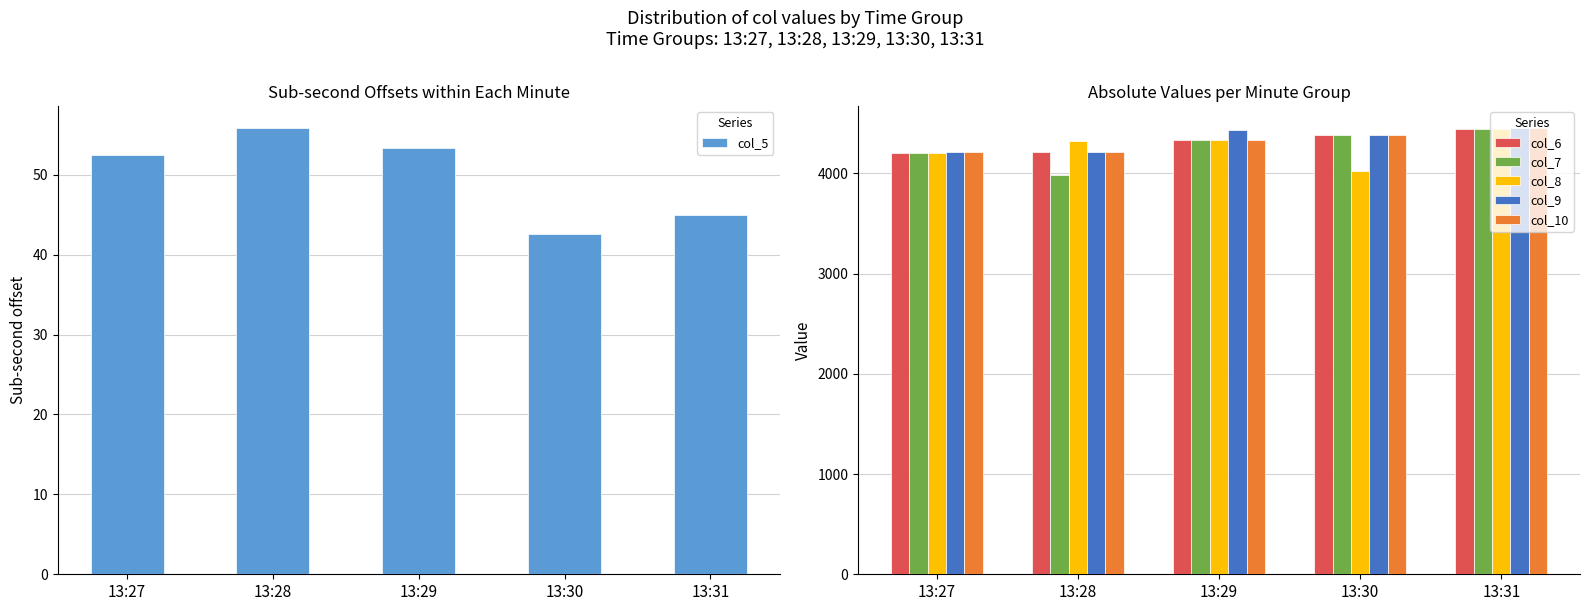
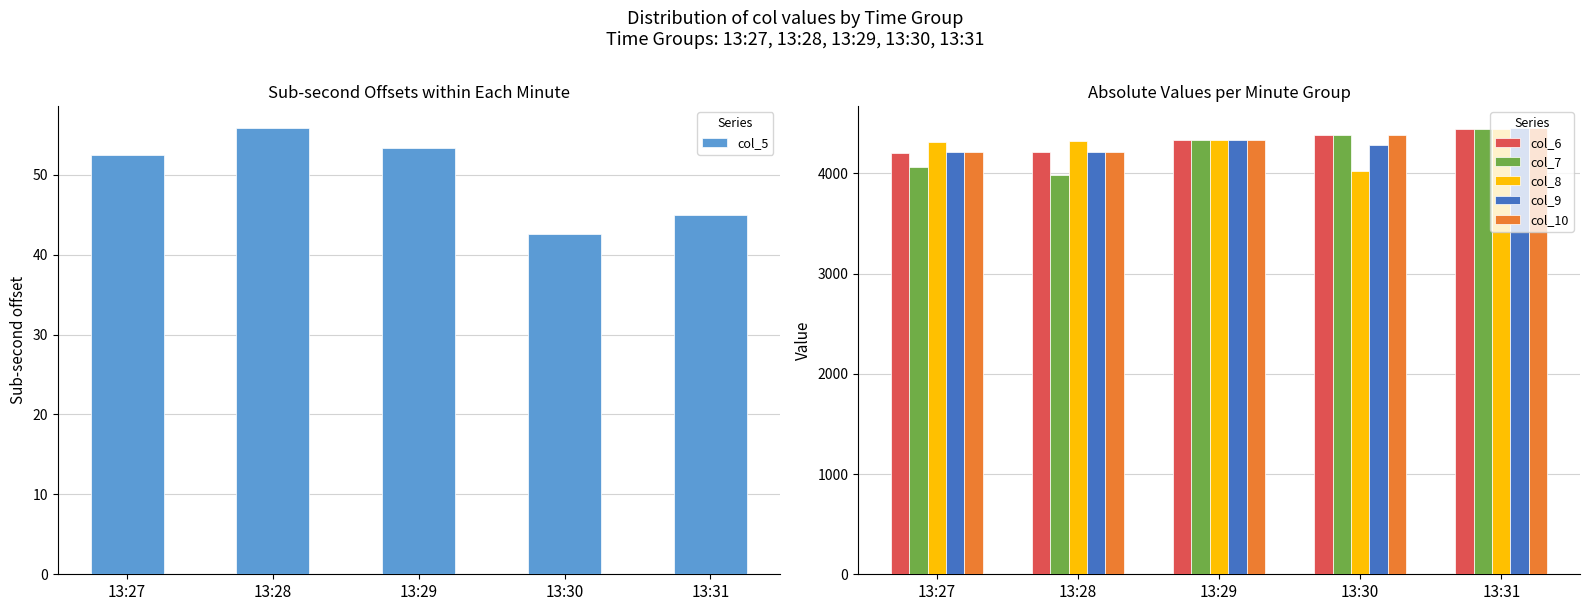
Absolute Values per Minute Group, col_7, 13:27: 4210 -> 4060
Absolute Values per Minute Group, col_8, 13:27: 4210 -> 4310
Absolute Values per Minute Group, col_9, 13:29: 4430 -> 4330
Absolute Values per Minute Group, col_9, 13:30: 4380 -> 4280
